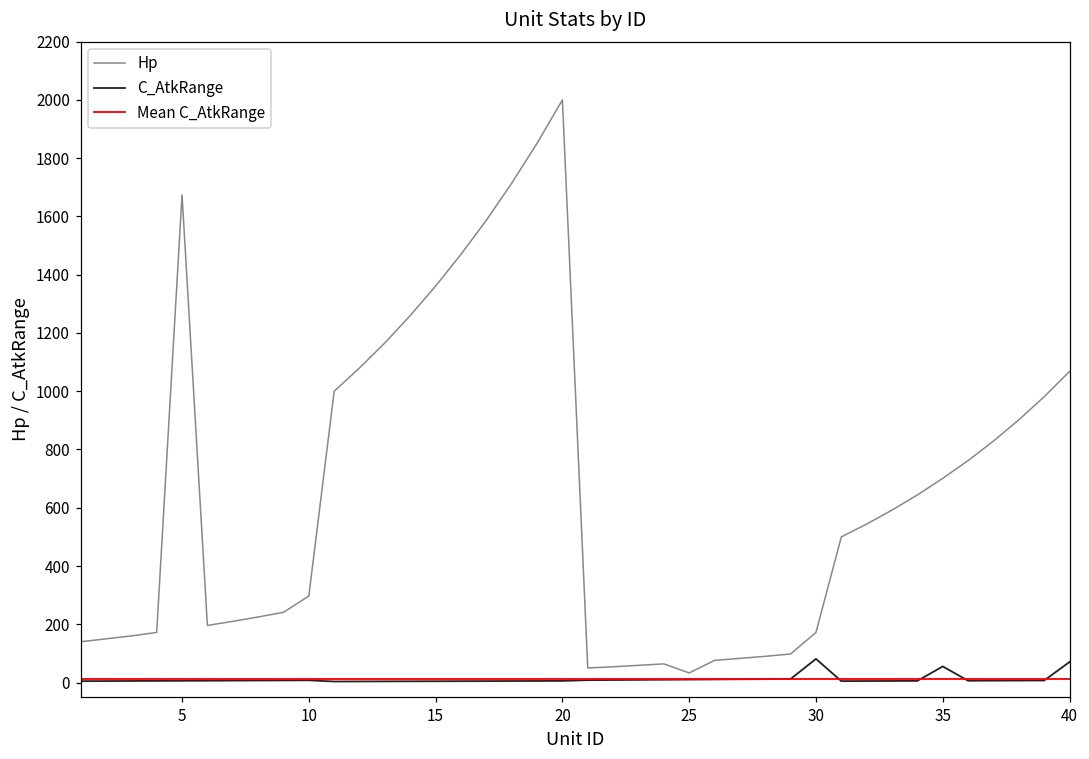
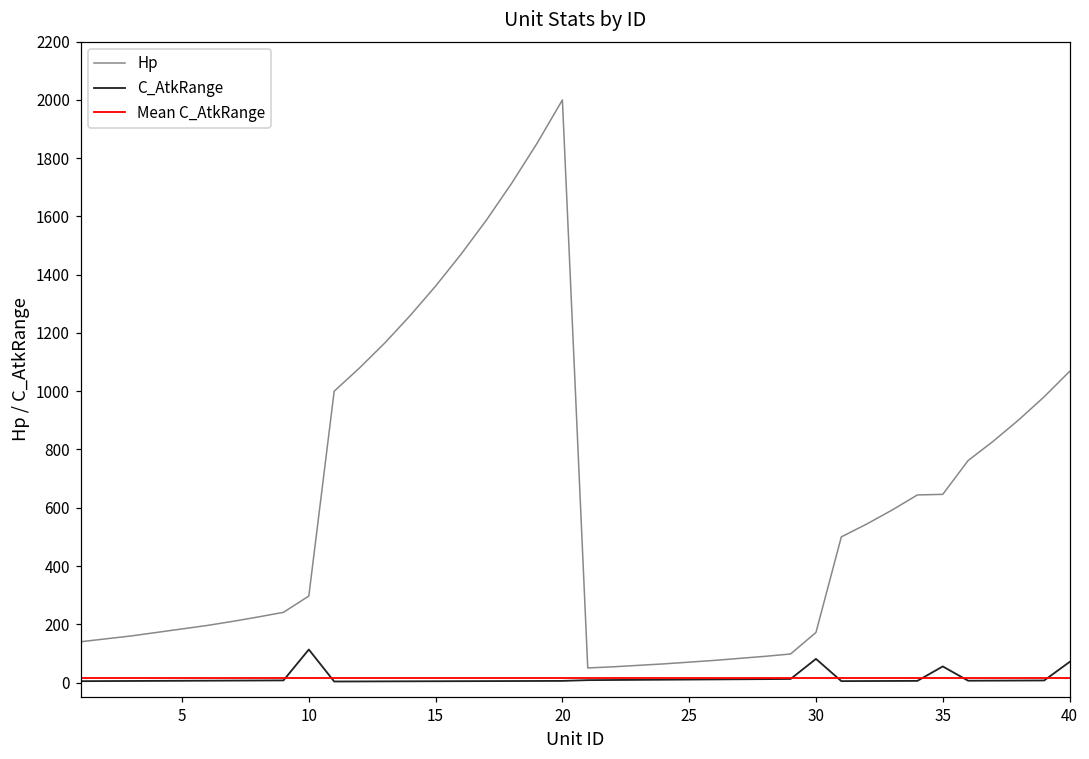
Hp, 5: 1670 -> 180
C_AtkRange, 10: 10 -> 110
Hp, 25: 30 -> 70
Hp, 35: 700 -> 650
